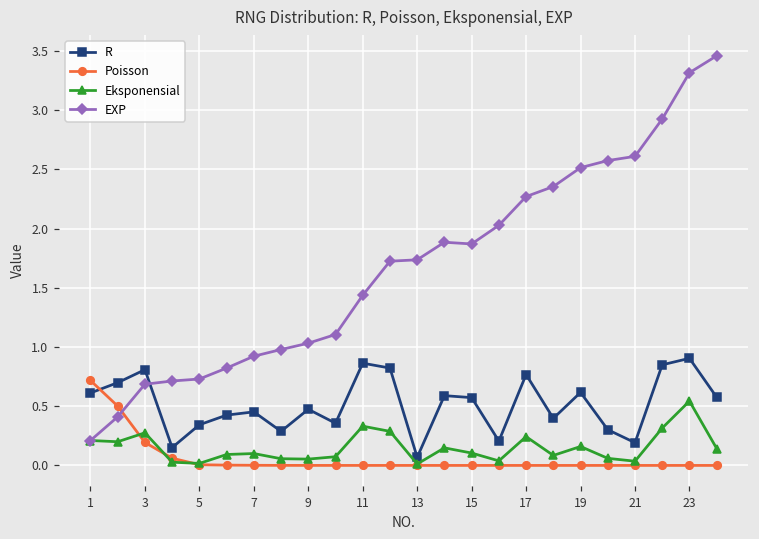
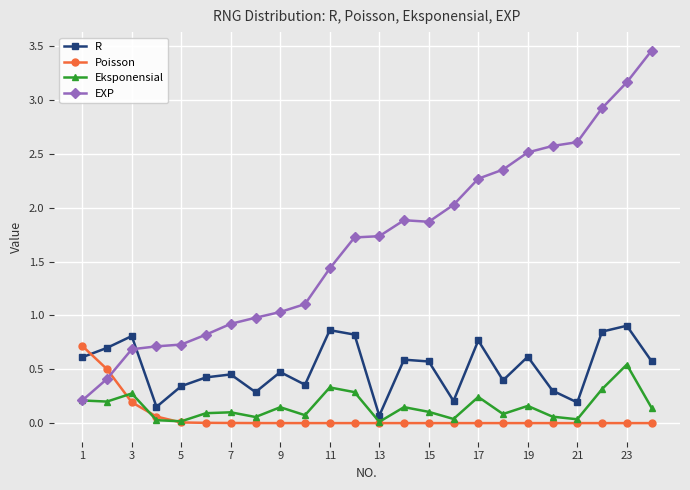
Eksponensial, 9: 0.05 -> 0.15
EXP, 23: 3.32 -> 3.16
